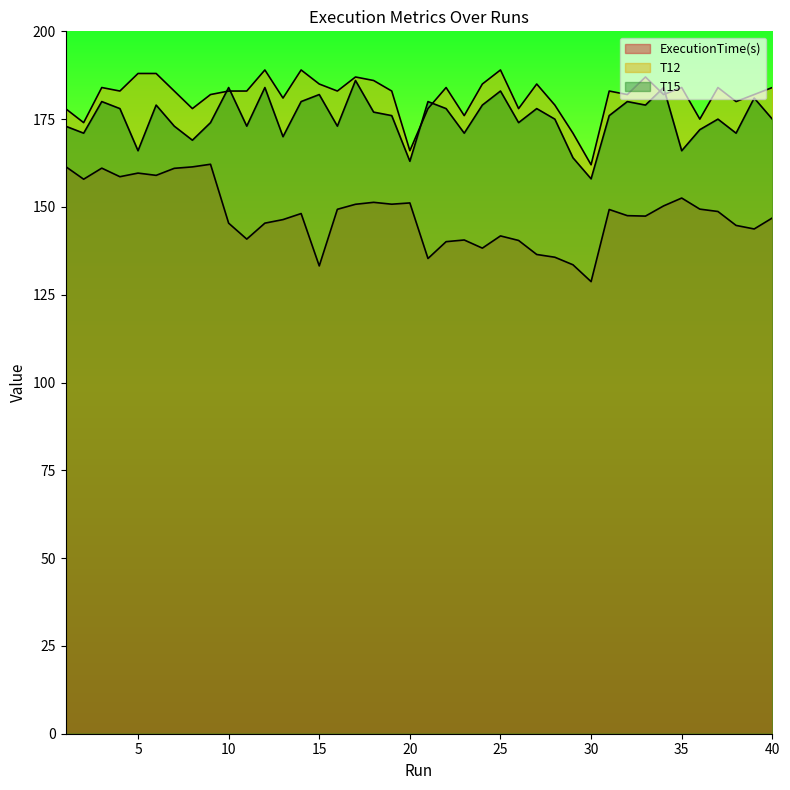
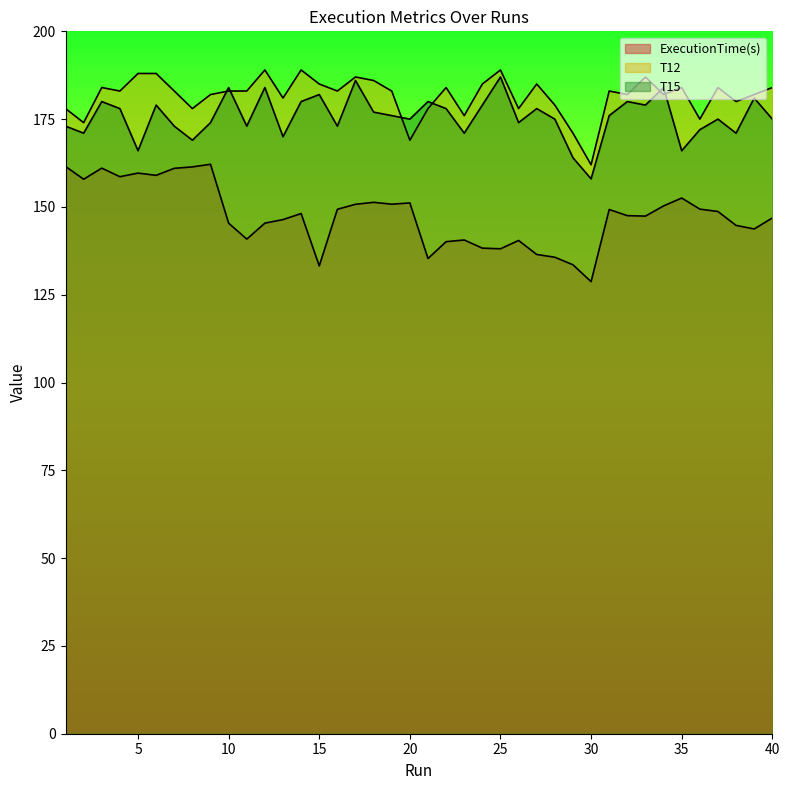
T12, 20: 166 -> 169
T15, 20: 163 -> 175
ExecutionTime(s), 25: 142 -> 138
T15, 25: 183 -> 187
